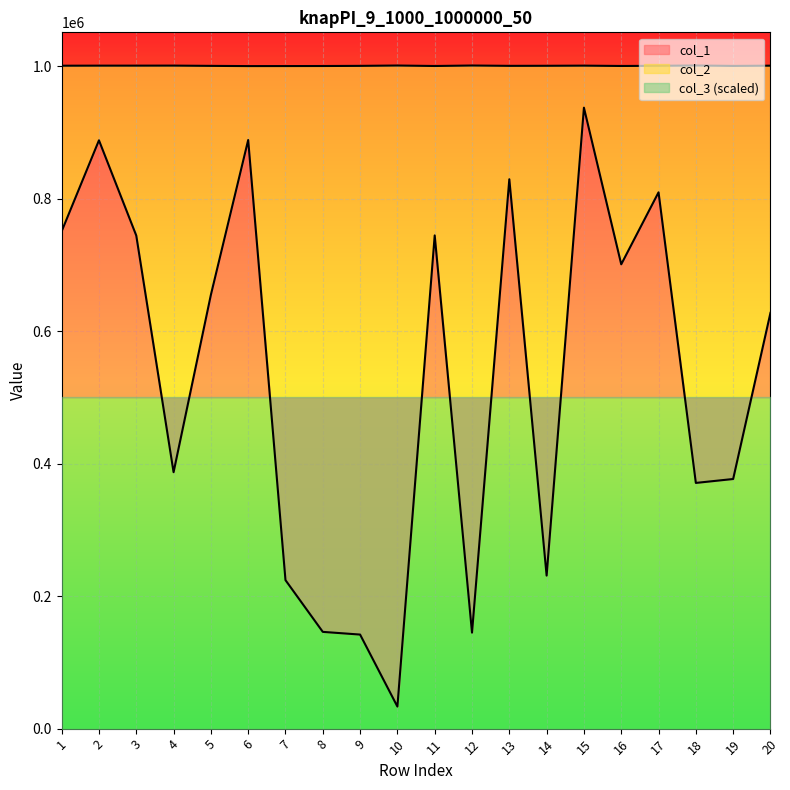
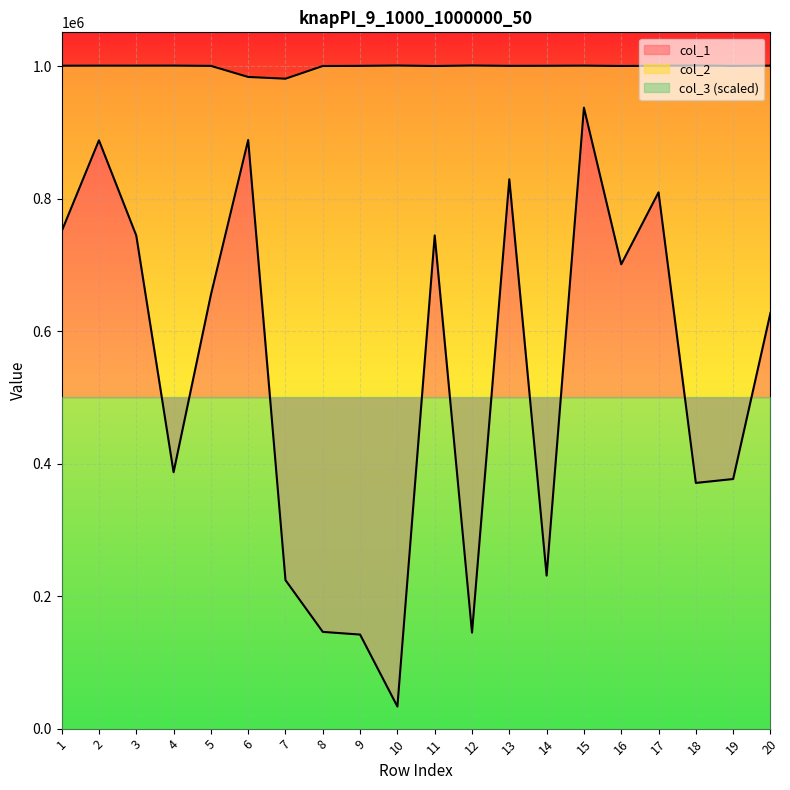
col_2, 6: 1000000 -> 980000
col_2, 7: 1000000 -> 980000
